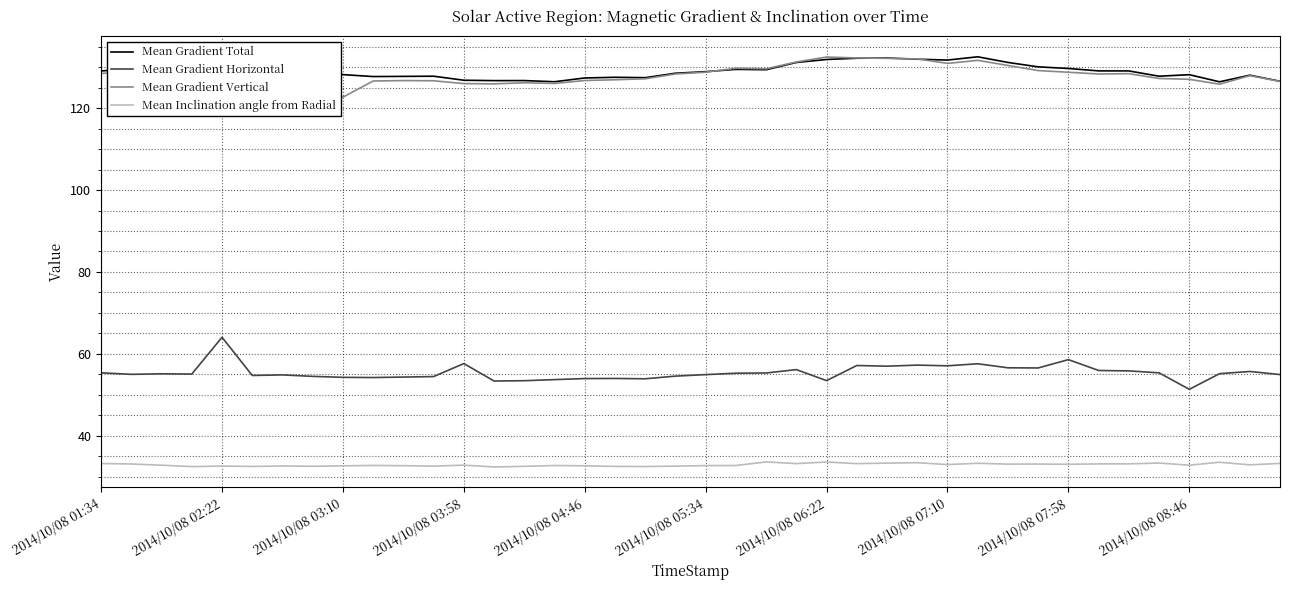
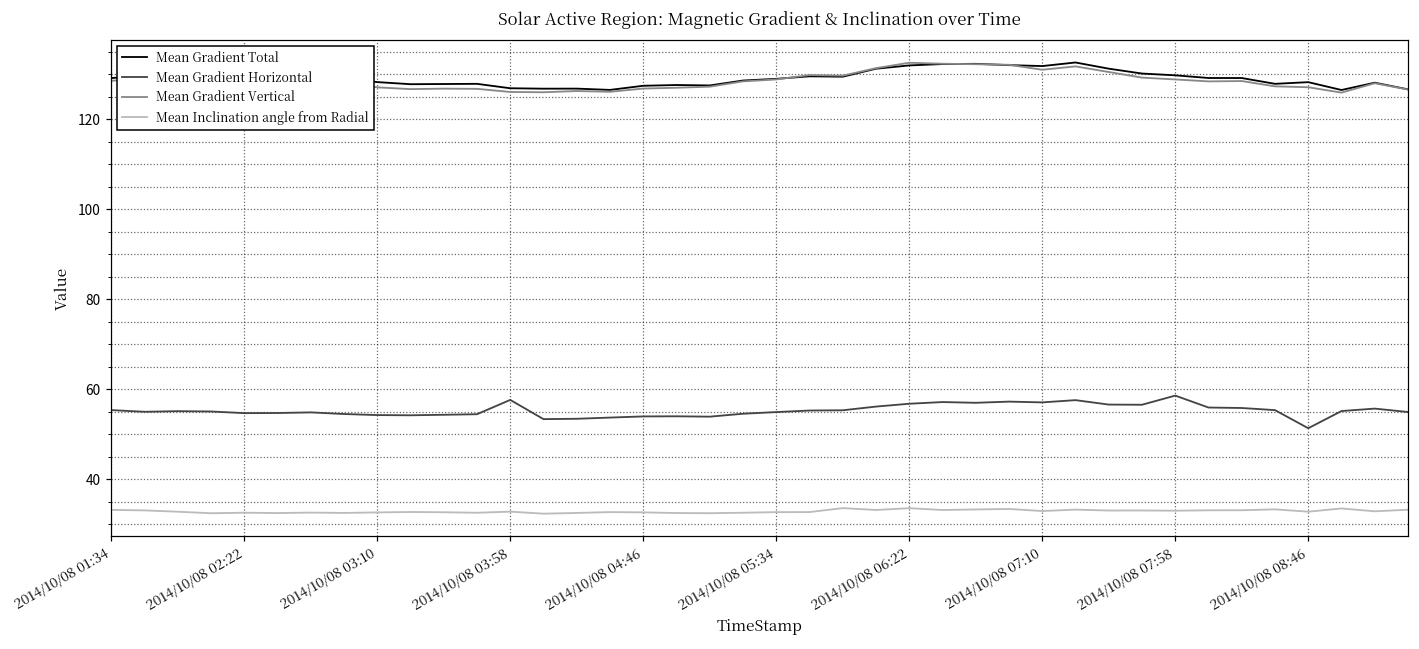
Mean Gradient Horizontal, 2014/10/08 02:22: 64 -> 55
Mean Gradient Vertical, 2014/10/08 03:10: 123 -> 127
Mean Gradient Horizontal, 2014/10/08 06:22: 53 -> 57
